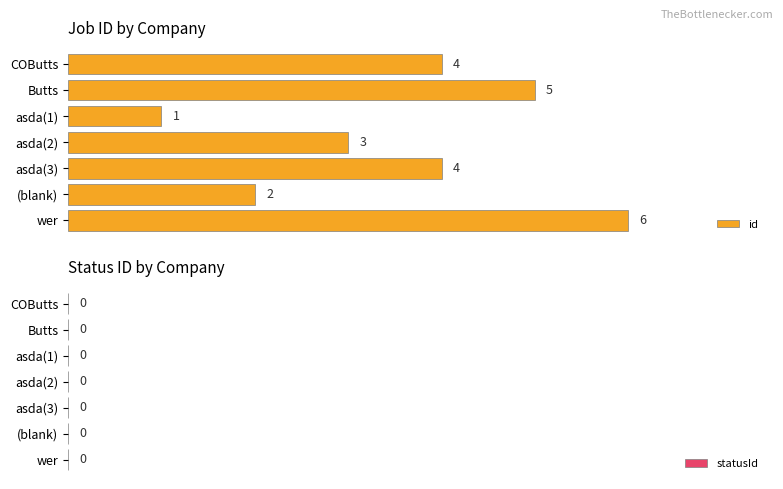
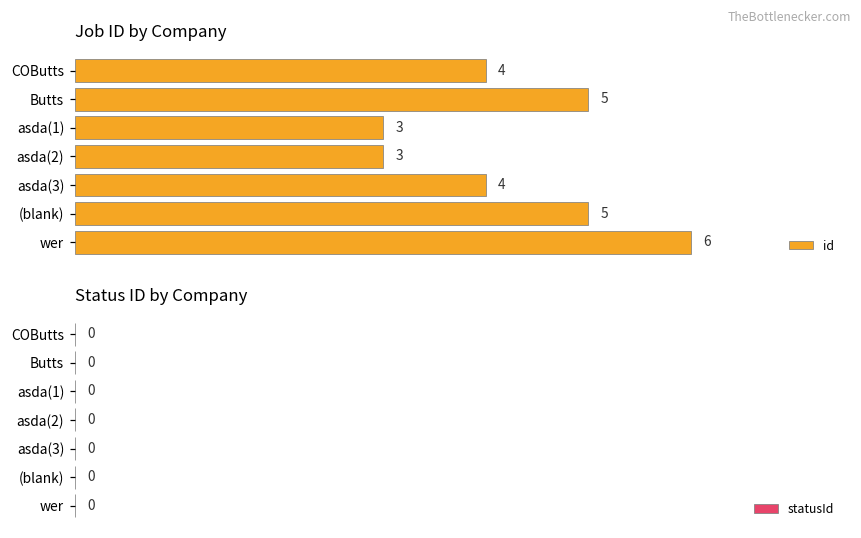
Job ID by Company, asda(1): 1 -> 3
Job ID by Company, (blank): 2 -> 5
